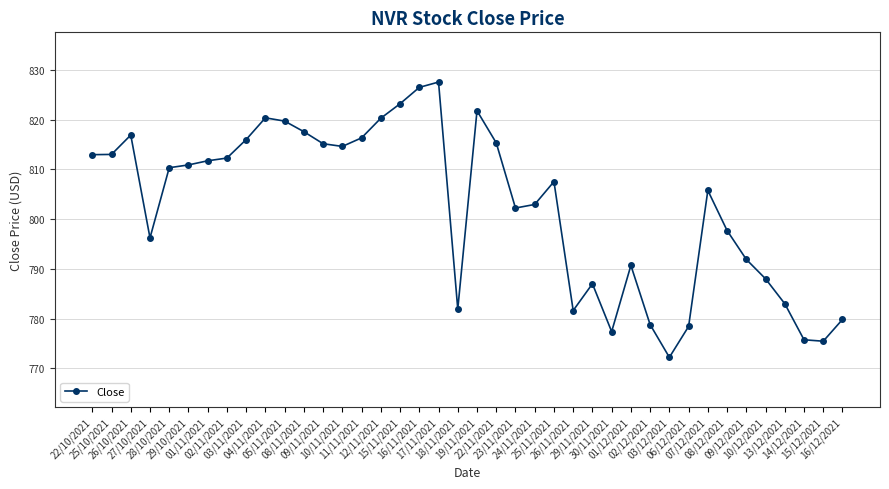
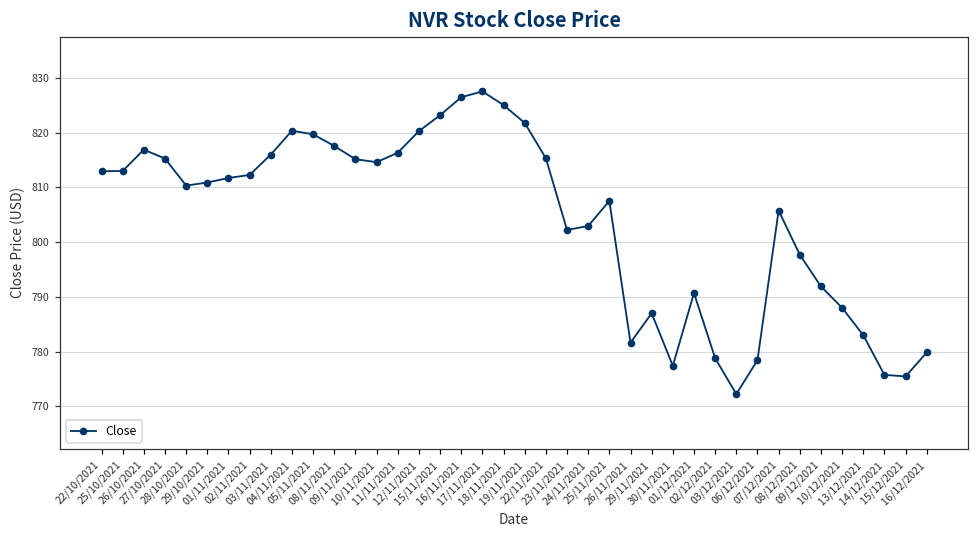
27/10/2021: 796 -> 815
18/11/2021: 782 -> 825
